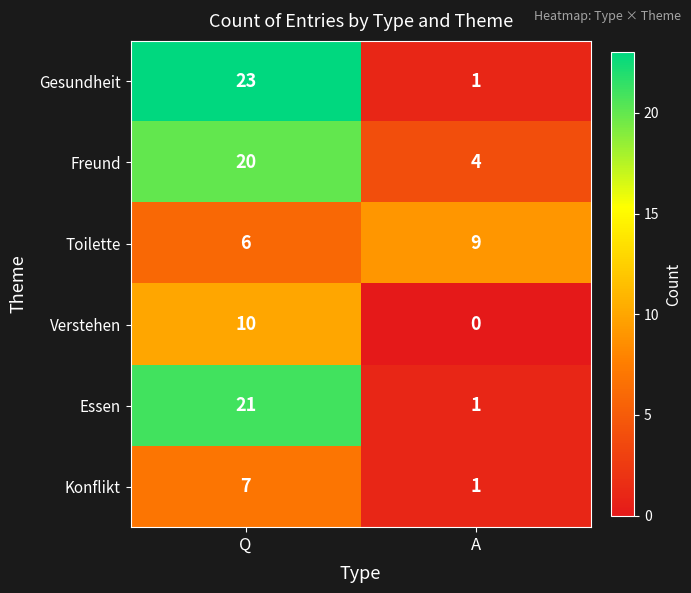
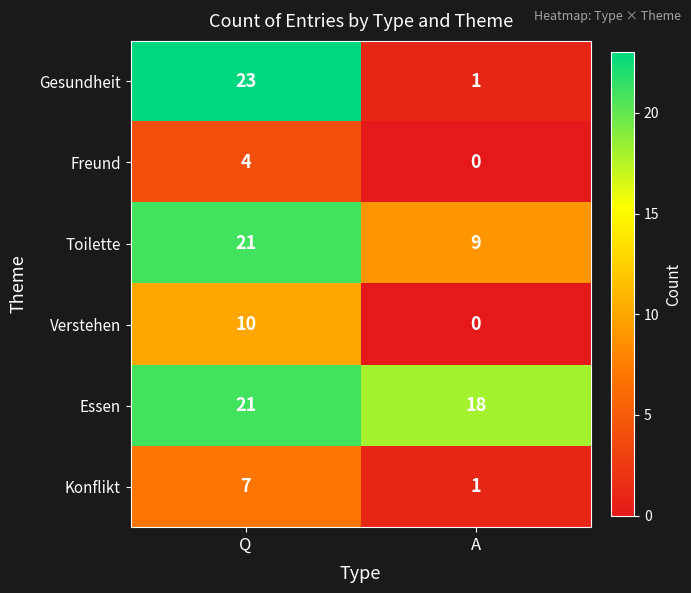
Freund, Q: 20 -> 4
Freund, A: 4 -> 0
Toilette, Q: 6 -> 21
Essen, A: 1 -> 18
